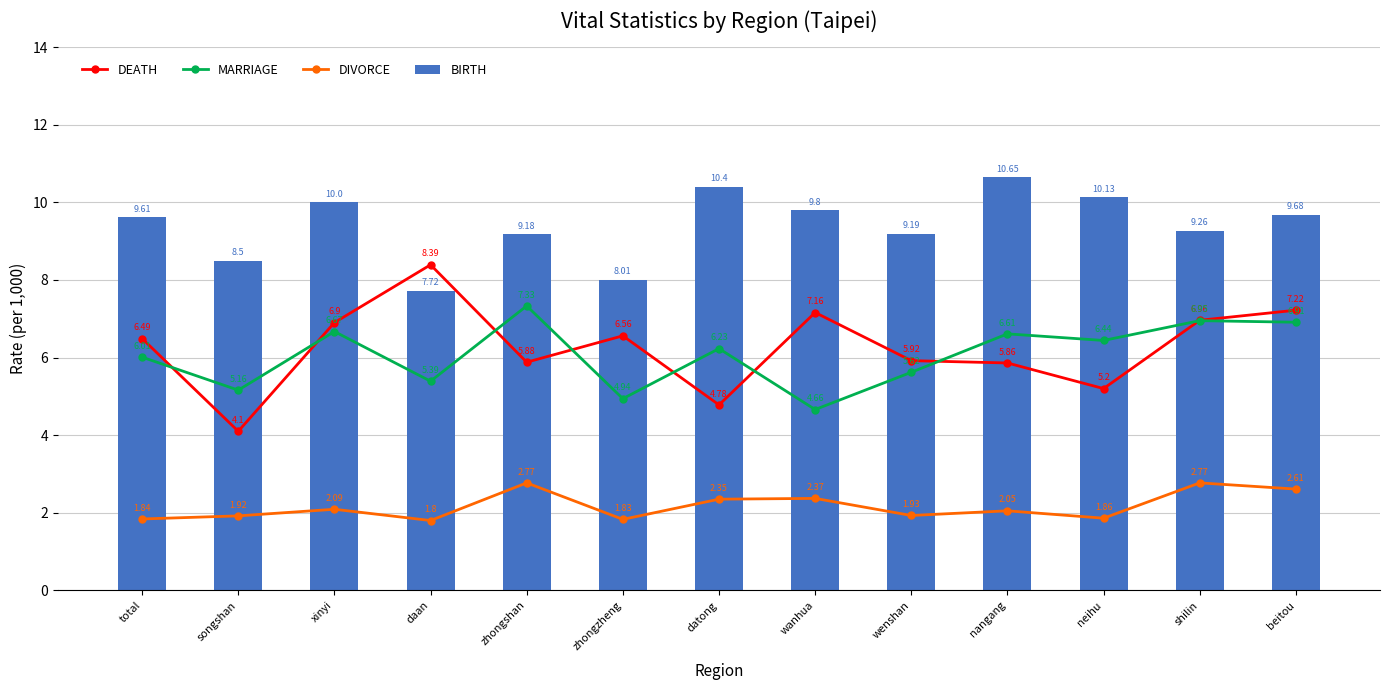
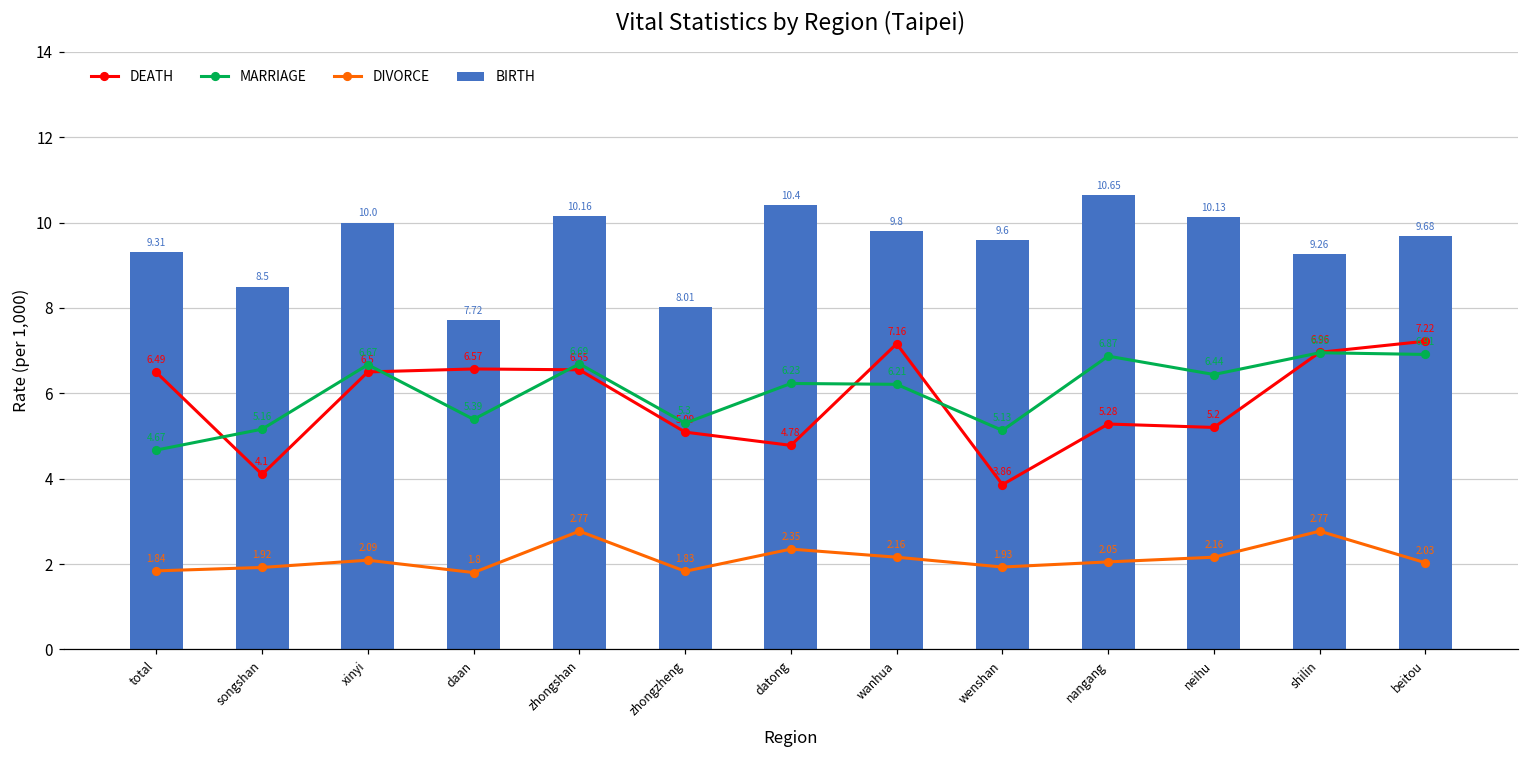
BIRTH, total: 9.61 -> 9.31
MARRIAGE, total: 6.01 -> 4.67
DEATH, xinyi: 6.9 -> 6.5
DEATH, daan: 8.39 -> 6.57
DEATH, zhongshan: 5.88 -> 6.55
BIRTH, zhongshan: 9.18 -> 10.16
MARRIAGE, zhongshan: 7.33 -> 6.69
DEATH, zhongzheng: 6.56 -> 5.09
MARRIAGE, zhongzheng: 4.94 -> 5.3
MARRIAGE, wanhua: 4.66 -> 6.21
DIVORCE, wanhua: 2.37 -> 2.16
DEATH, wenshan: 5.92 -> 3.86
BIRTH, wenshan: 9.19 -> 9.6
MARRIAGE, wenshan: 5.62 -> 5.13
DEATH, nangang: 5.86 -> 5.28
MARRIAGE, nangang: 6.61 -> 6.87
DIVORCE, neihu: 1.86 -> 2.16
DIVORCE, beitou: 2.61 -> 2.03
